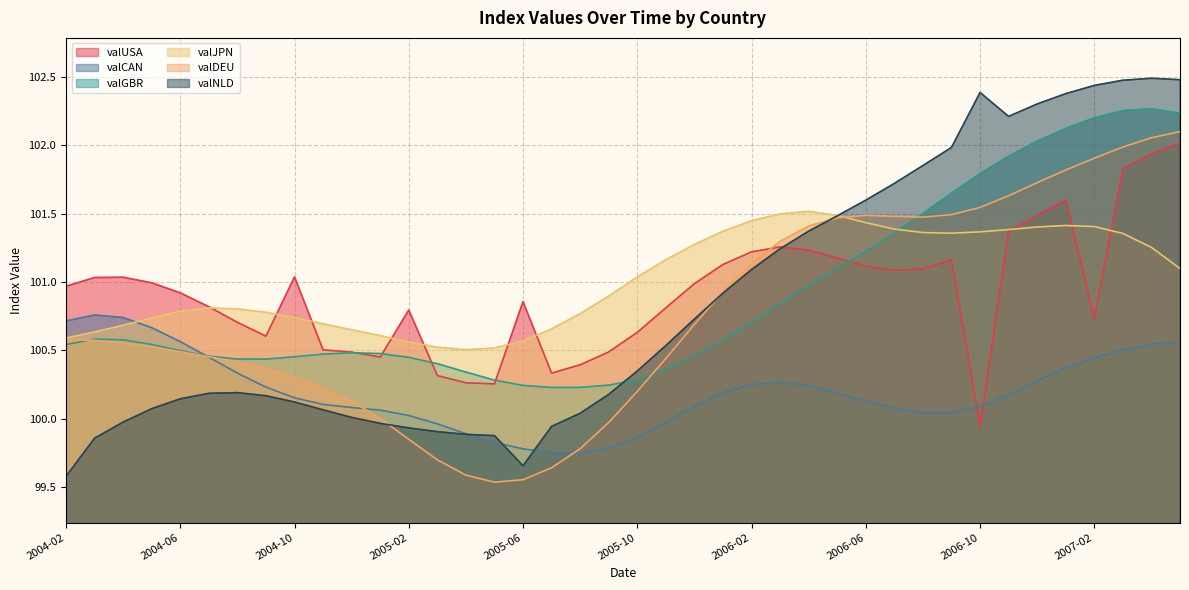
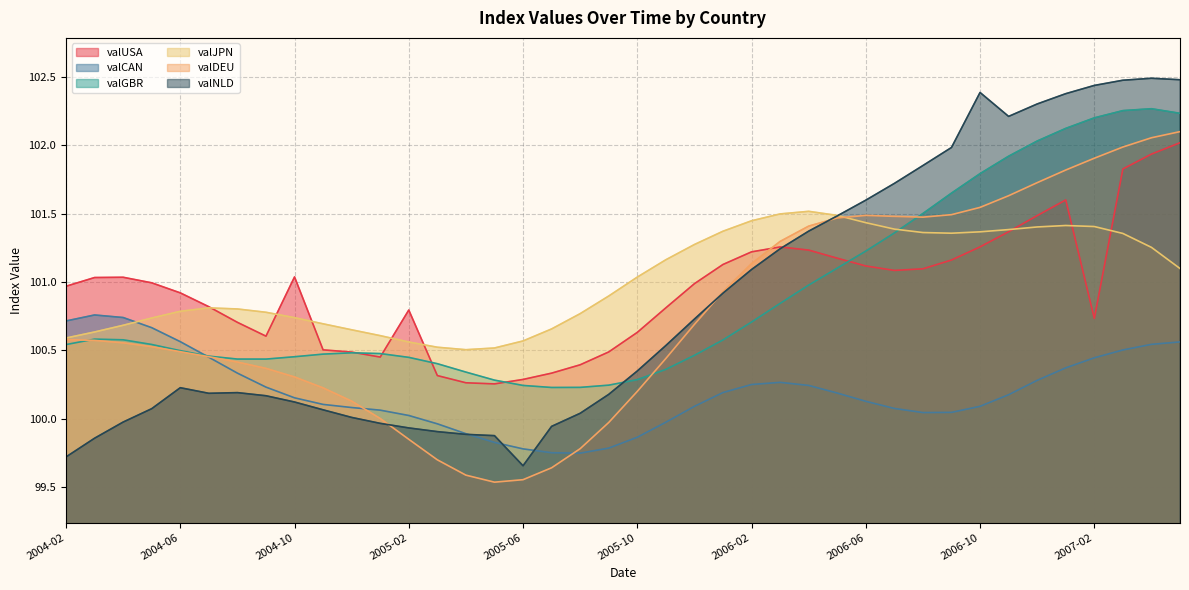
valNLD, 2004-02: 99.58 -> 99.72
valNLD, 2004-06: 100.15 -> 100.23
valUSA, 2005-06: 100.86 -> 100.29
valUSA, 2006-10: 99.95 -> 101.26
